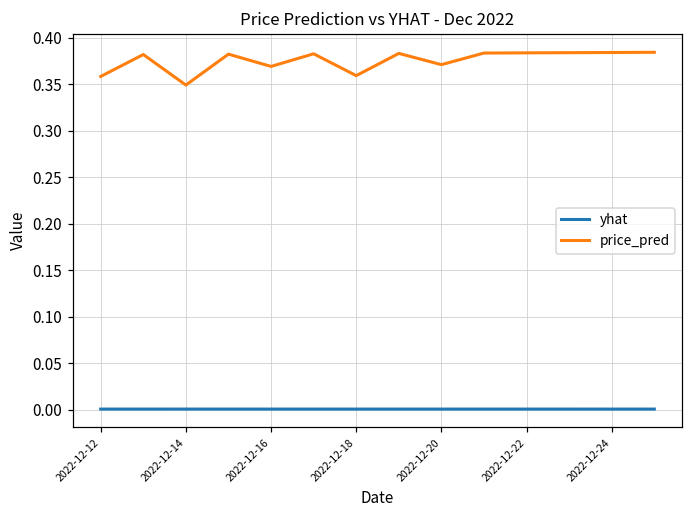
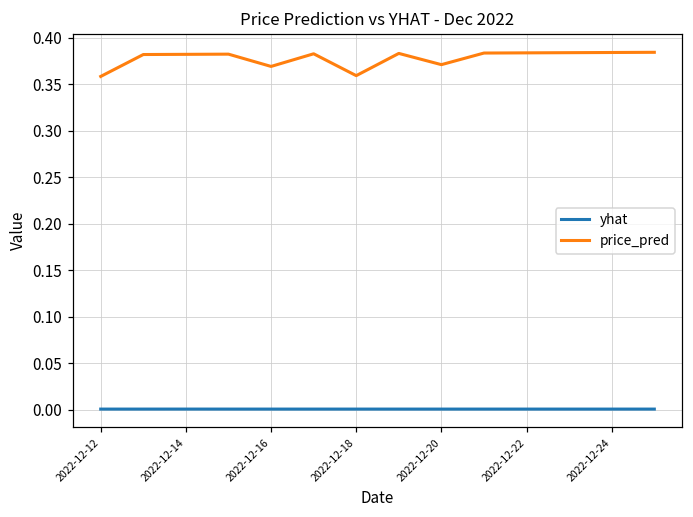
price_pred, 2022-12-14: 0.35 -> 0.38
